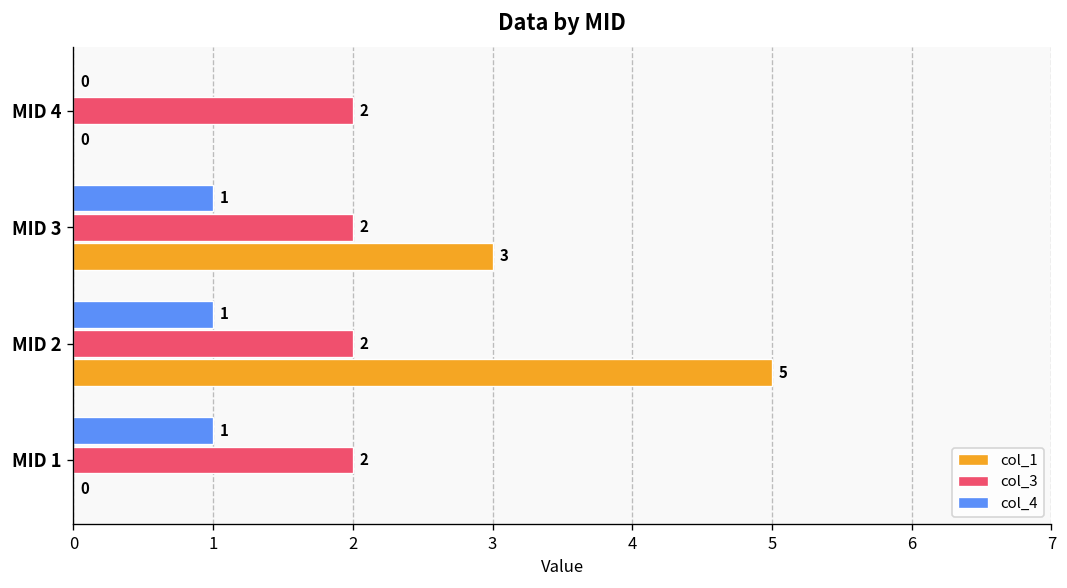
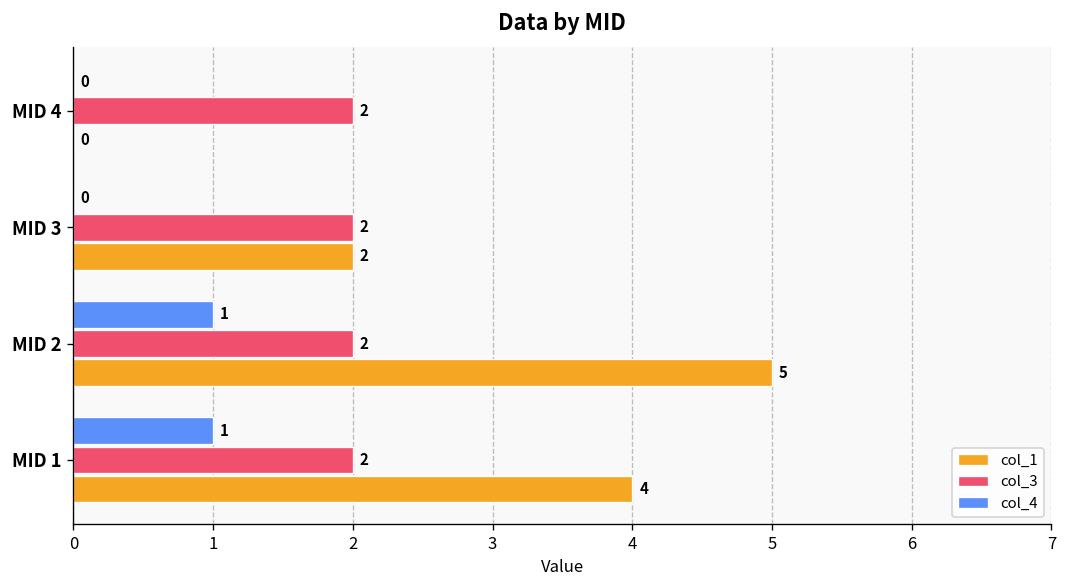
col_4, MID 3: 1 -> 0
col_1, MID 3: 3 -> 2
col_1, MID 1: 0 -> 4
